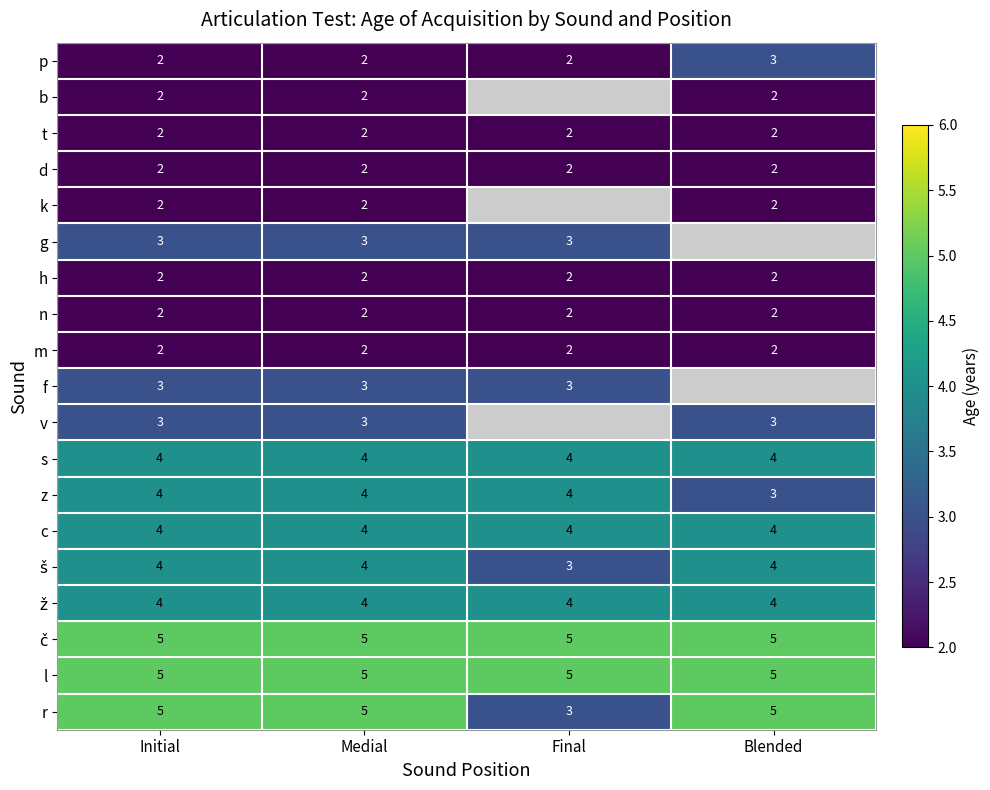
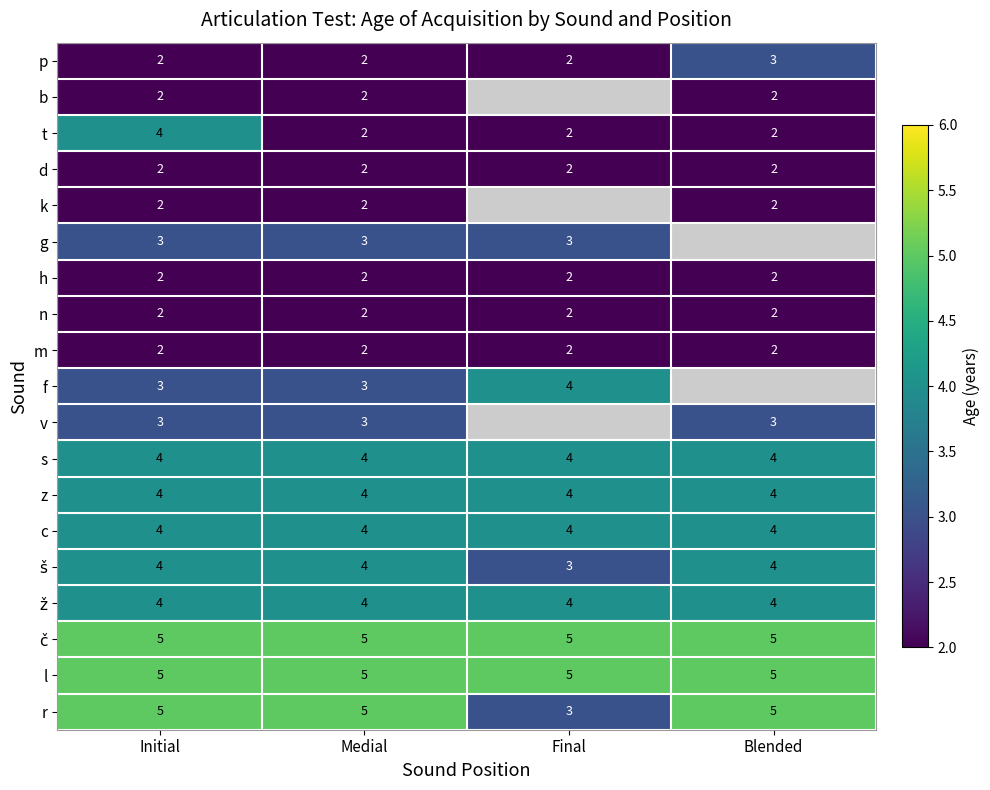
t, Initial: 2 -> 4
f, Final: 3 -> 4
z, Blended: 3 -> 4
